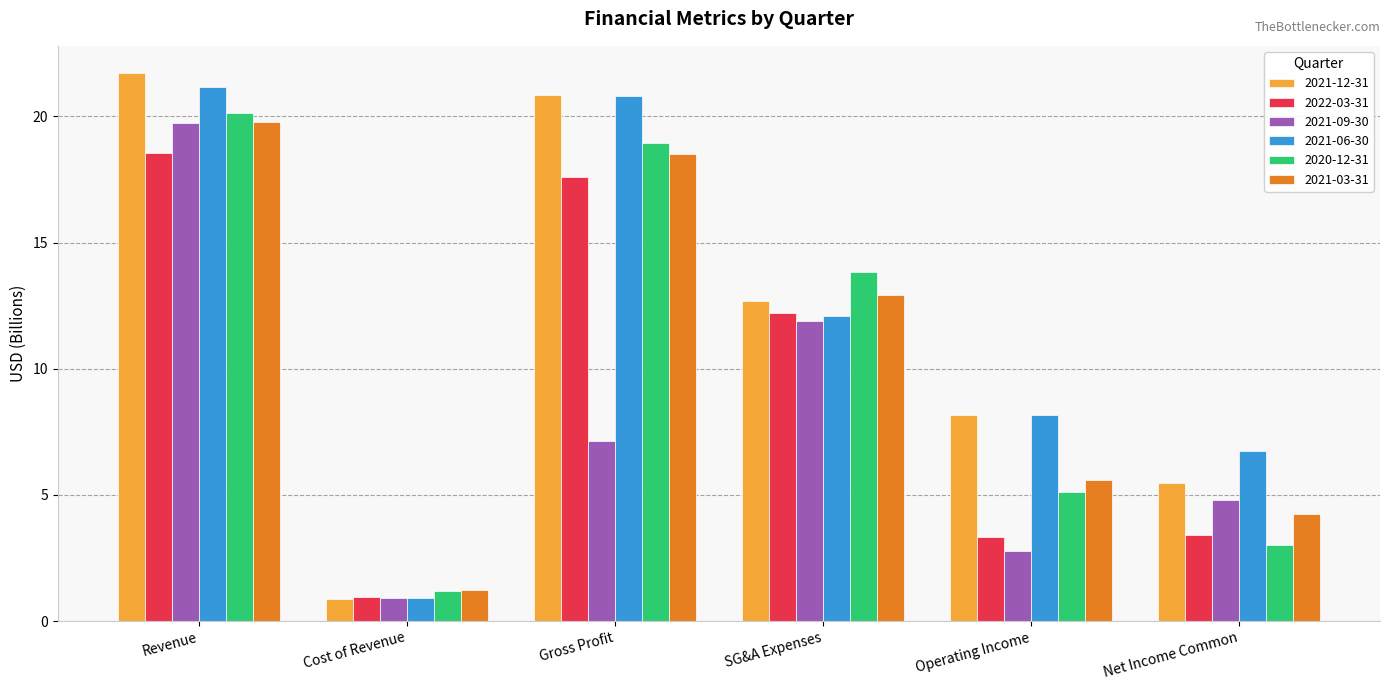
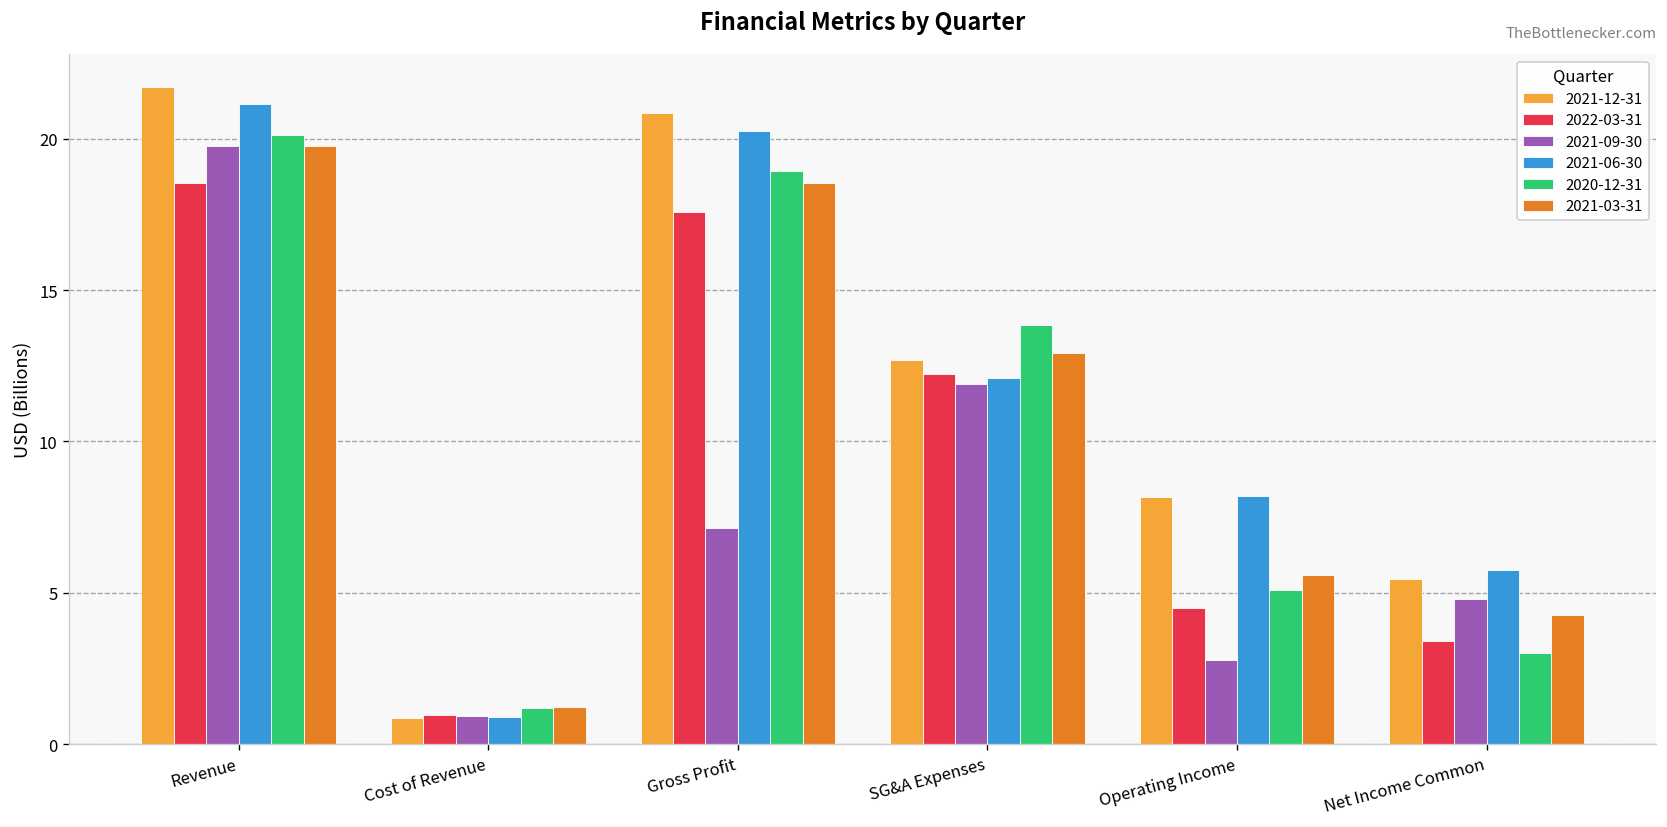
2021-06-30, Gross Profit: 20.8 -> 20.3
2022-03-31, Operating Income: 3.3 -> 4.5
2021-06-30, Net Income Common: 6.8 -> 5.7
